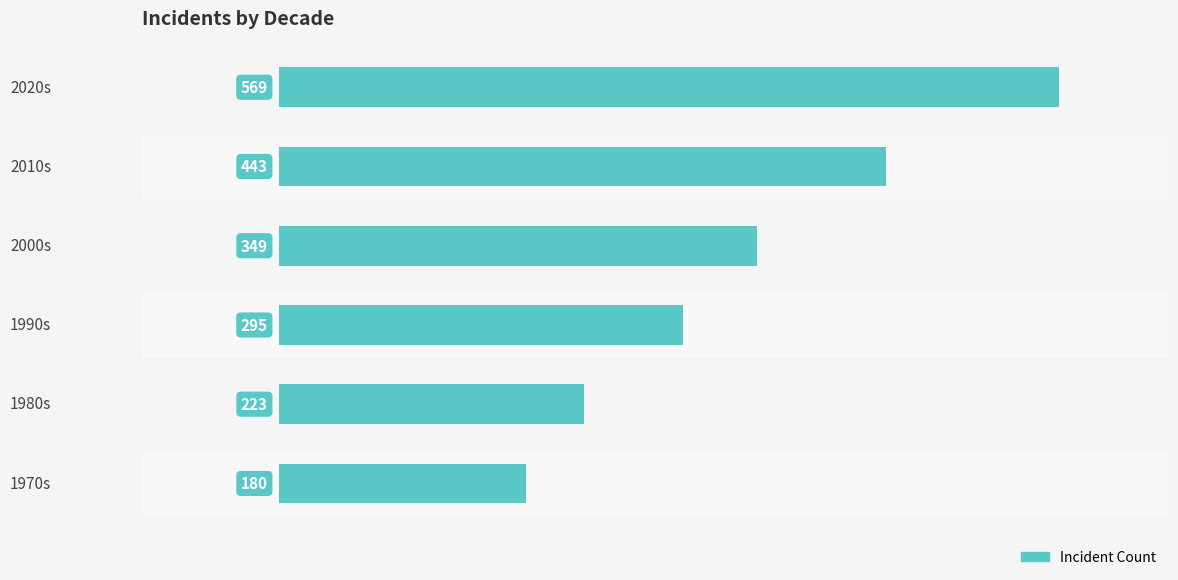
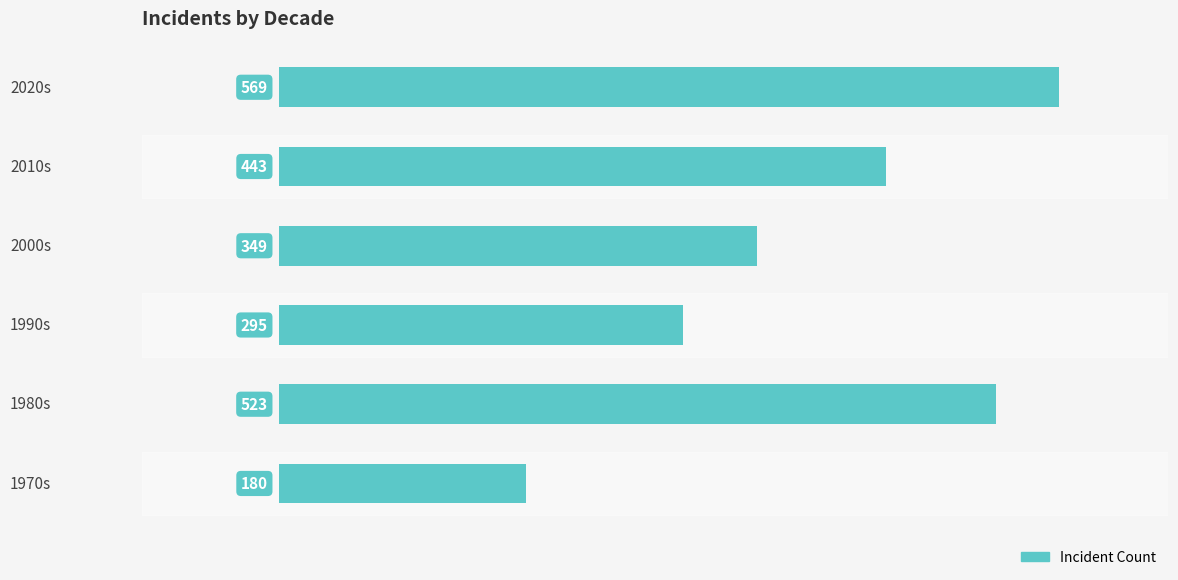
1980s: 223 -> 523
